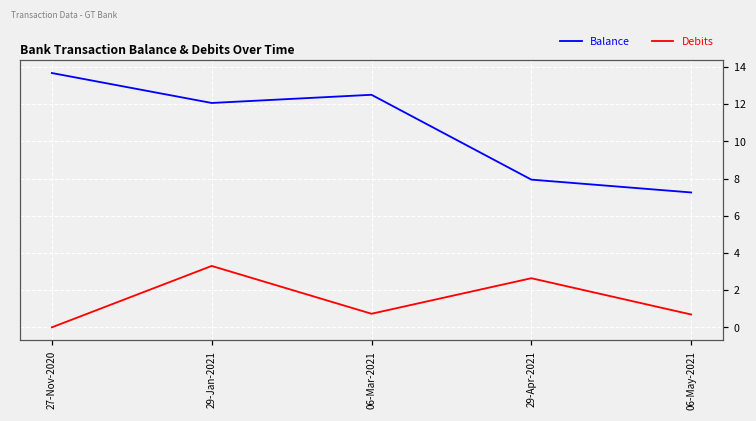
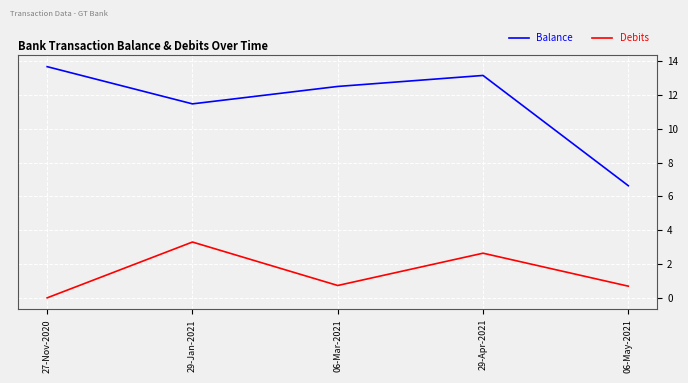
Balance, 29-Jan-2021: 12.1 -> 11.5
Balance, 29-Apr-2021: 7.9 -> 13.2
Balance, 06-May-2021: 7.3 -> 6.6
